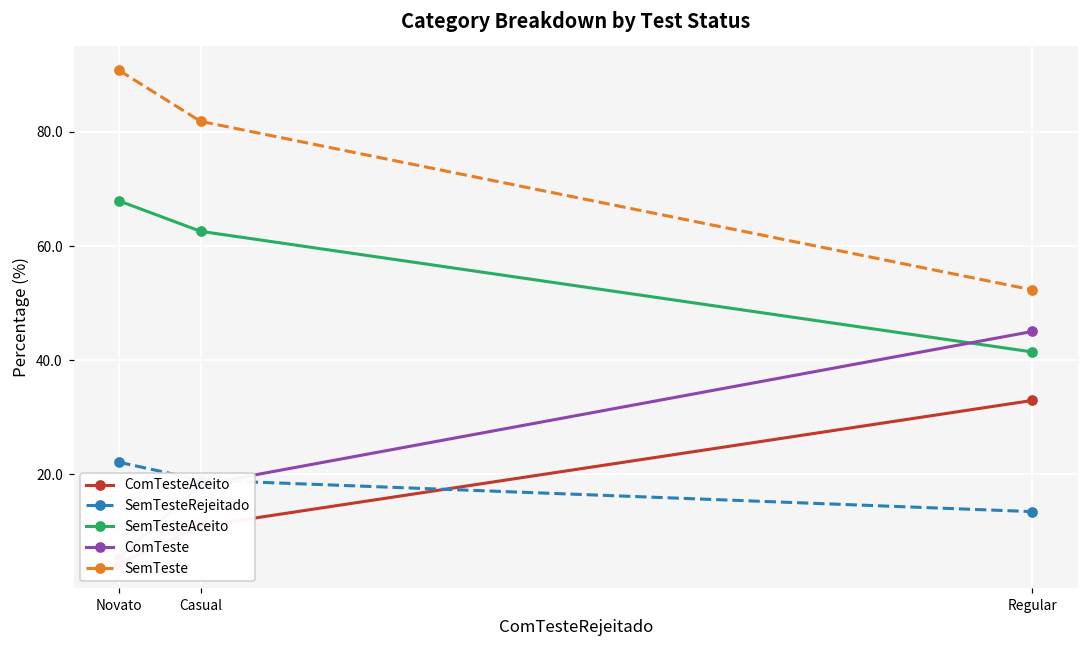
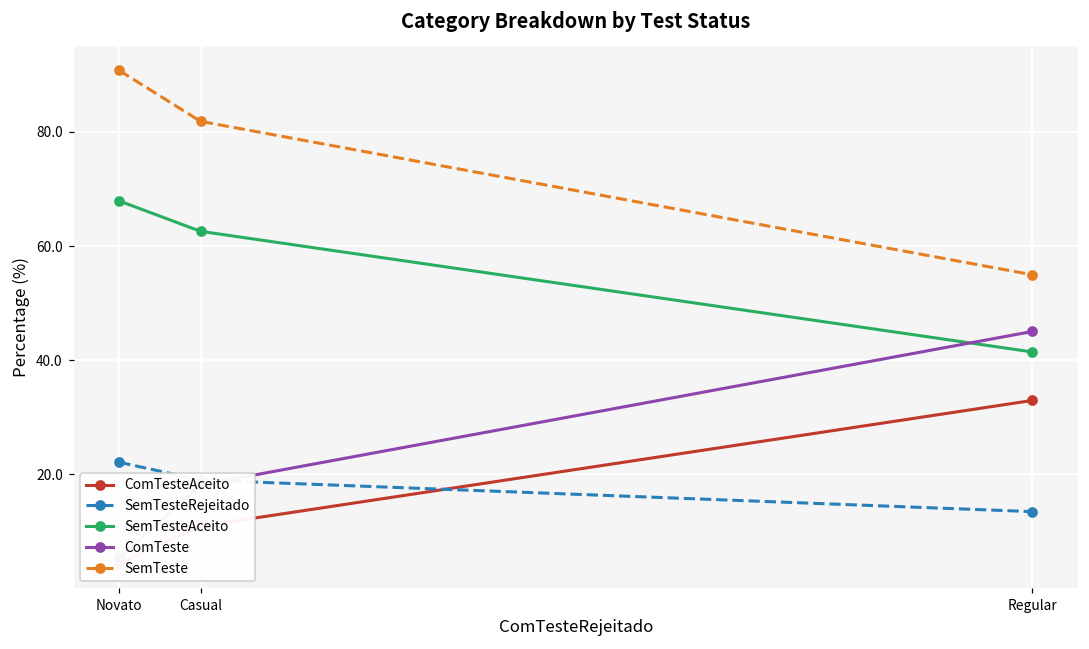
SemTeste, Regular: 52 -> 55
